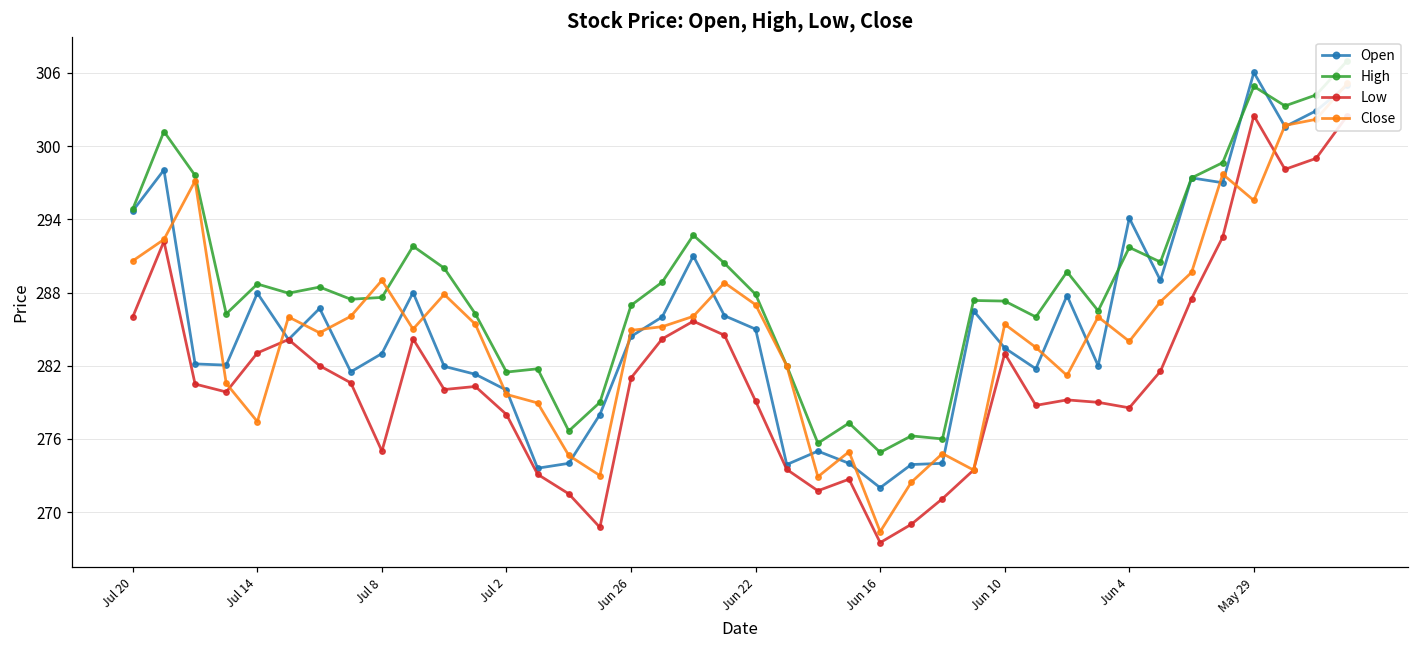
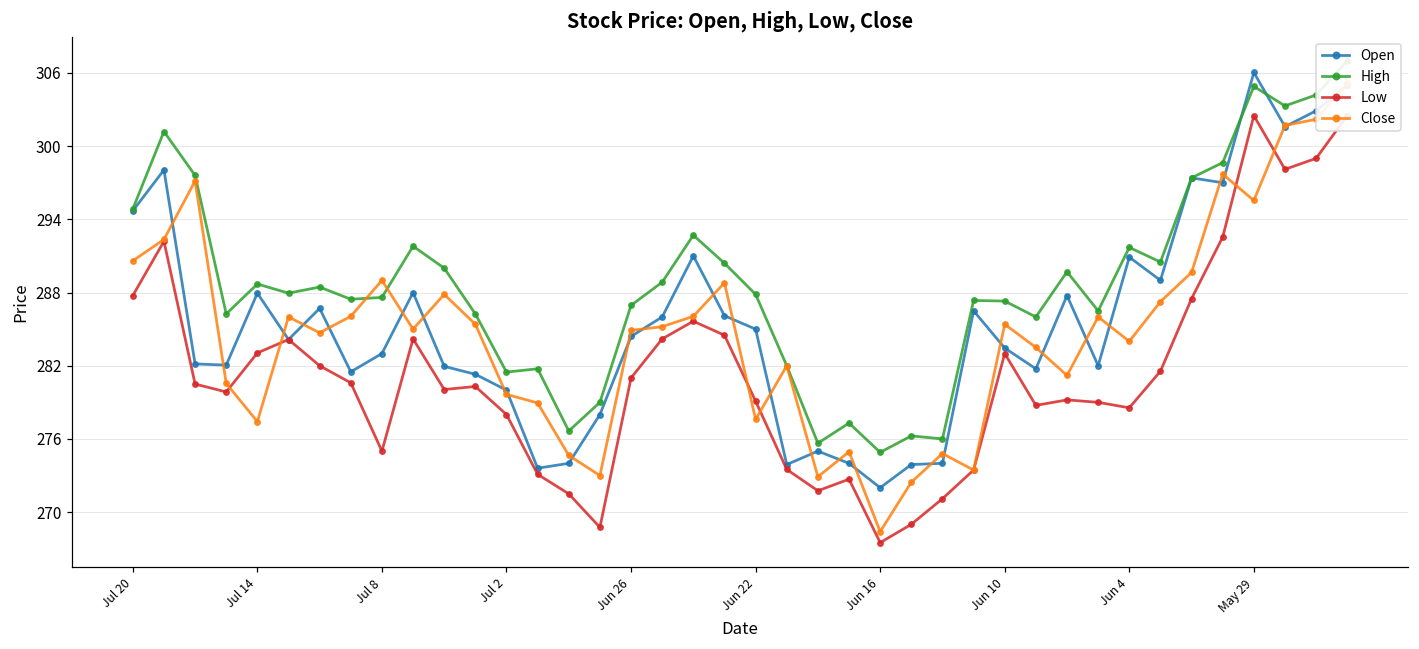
Low, Jul 20: 286.0 -> 287.8
Close, Jun 22: 287.0 -> 277.6
Open, Jun 4: 294.1 -> 290.9
